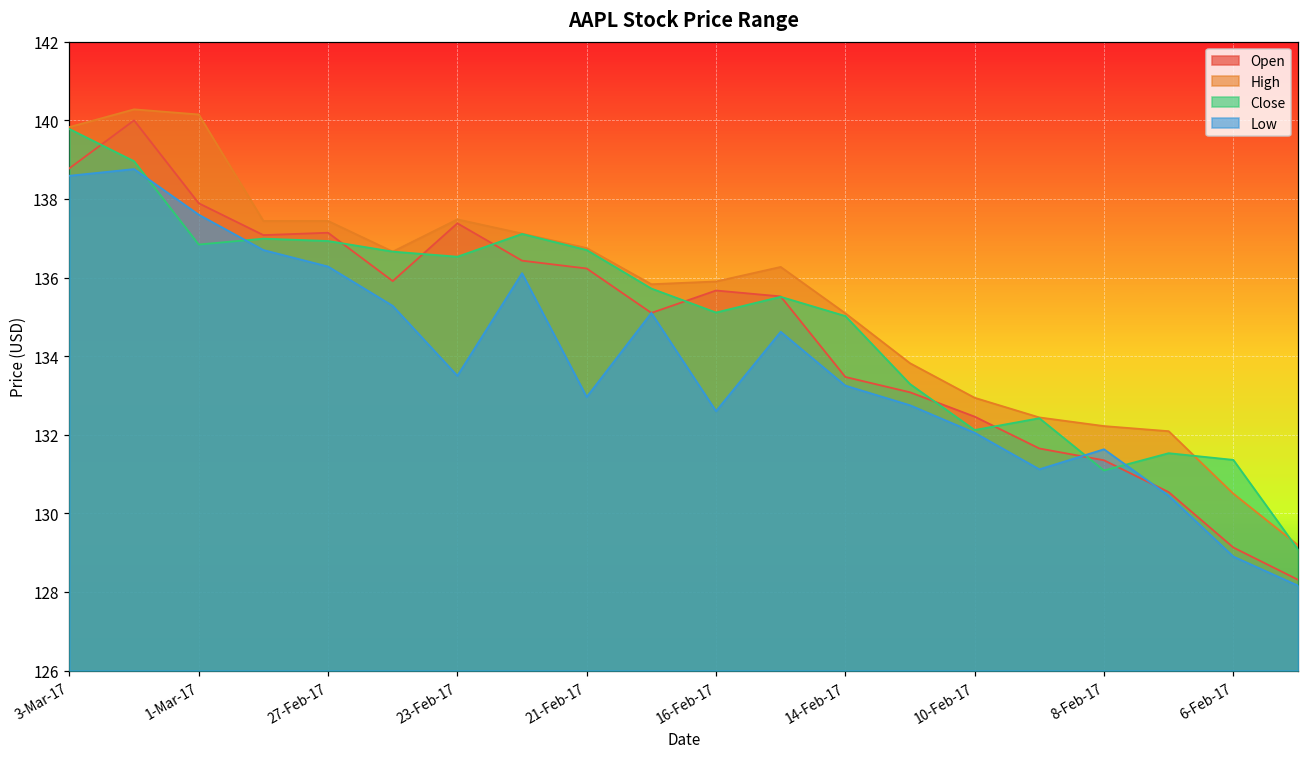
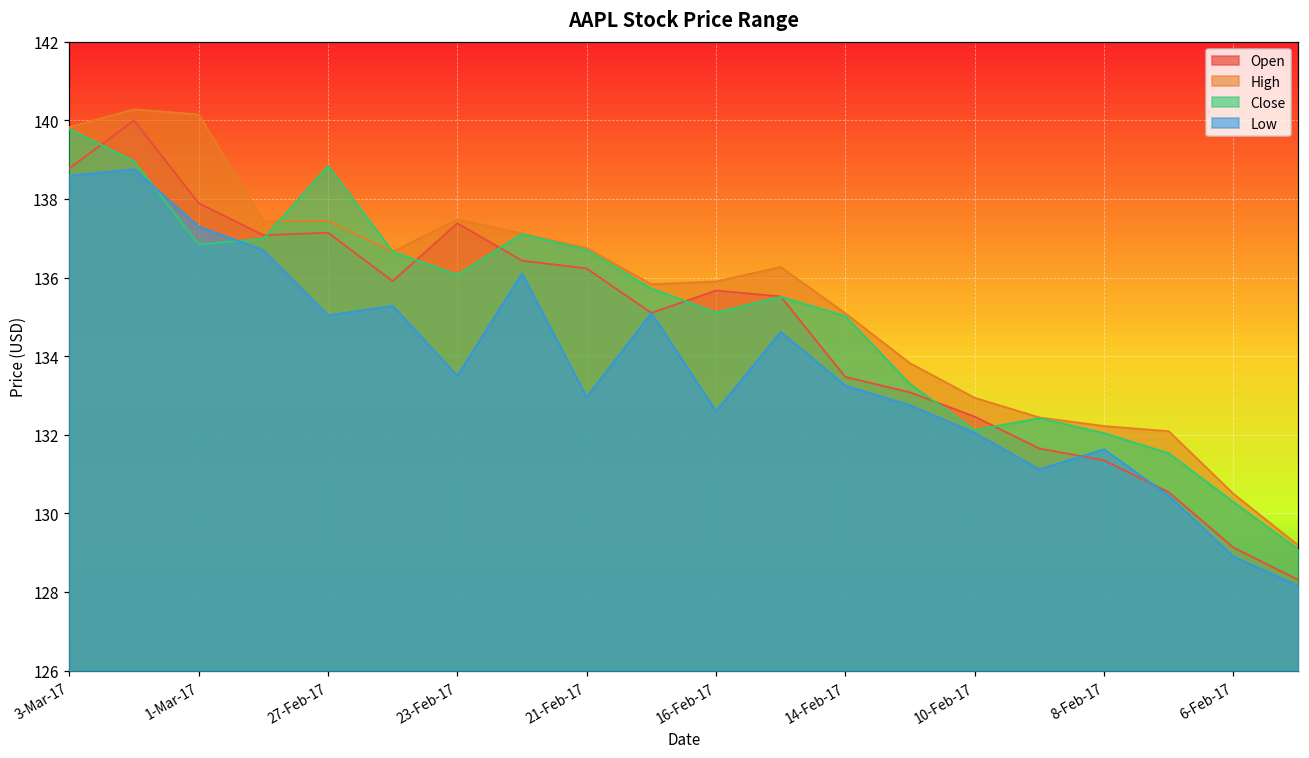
Low, 1-Mar-17: 137.6 -> 137.3
Close, 27-Feb-17: 136.9 -> 138.8
Low, 27-Feb-17: 136.3 -> 135.0
Close, 23-Feb-17: 136.5 -> 136.1
Close, 8-Feb-17: 131.1 -> 132.0
Close, 6-Feb-17: 131.4 -> 130.3
